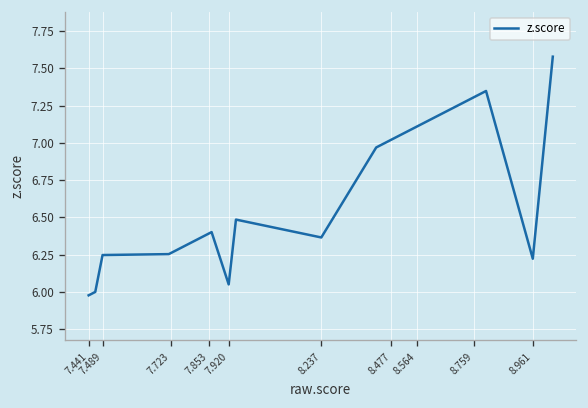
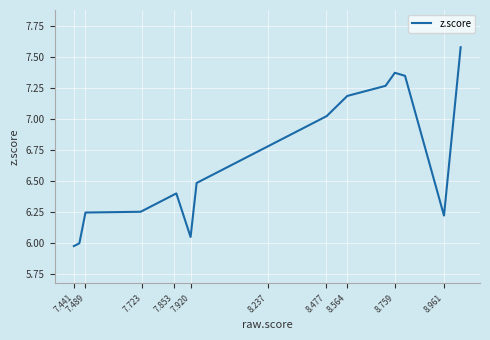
8.237: 6.36 -> 6.78
8.564: 7.11 -> 7.19
8.759: 7.31 -> 7.37
